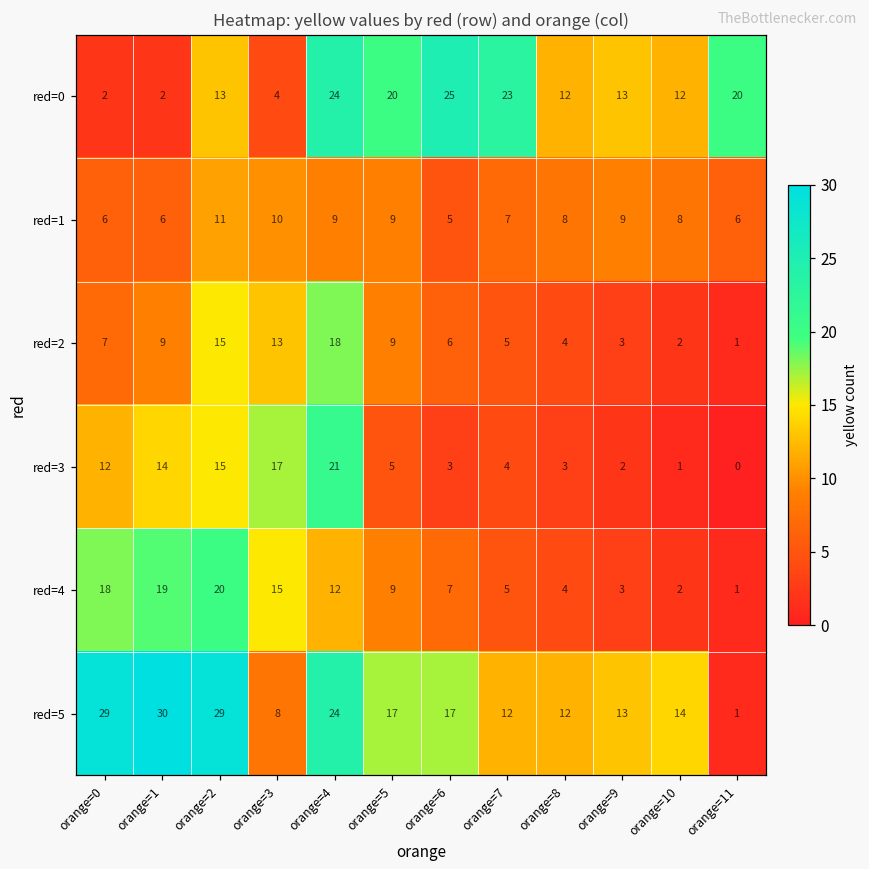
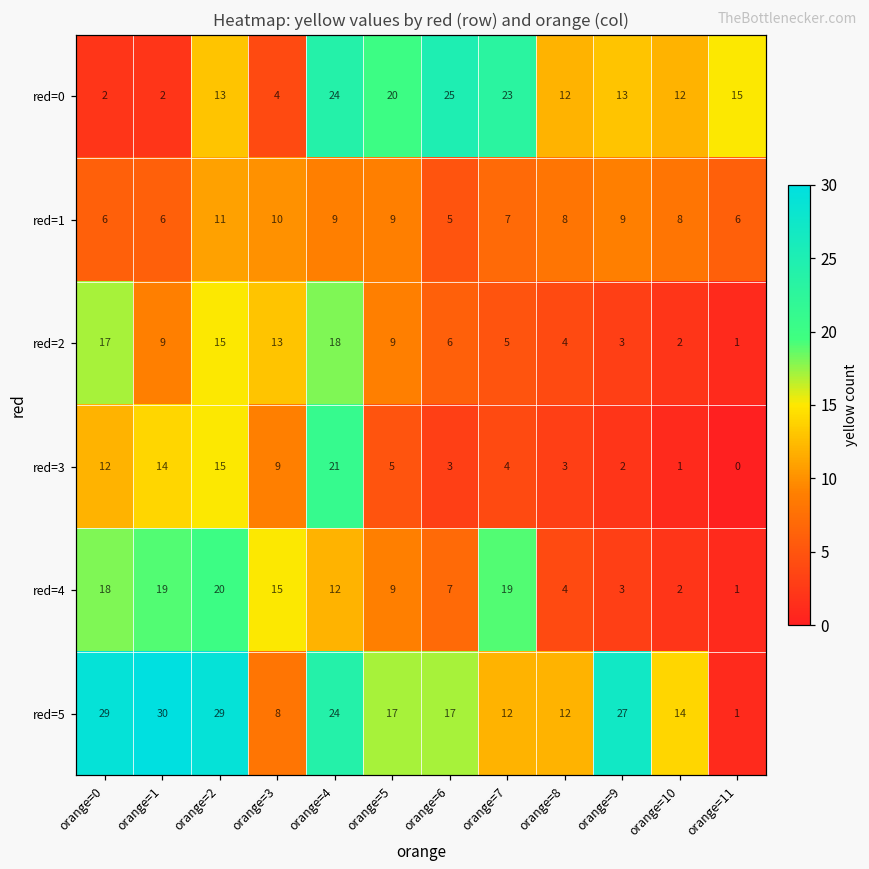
red=0, orange=11: 20 -> 15
red=2, orange=0: 7 -> 17
red=3, orange=3: 17 -> 9
red=4, orange=7: 5 -> 19
red=5, orange=9: 13 -> 27
